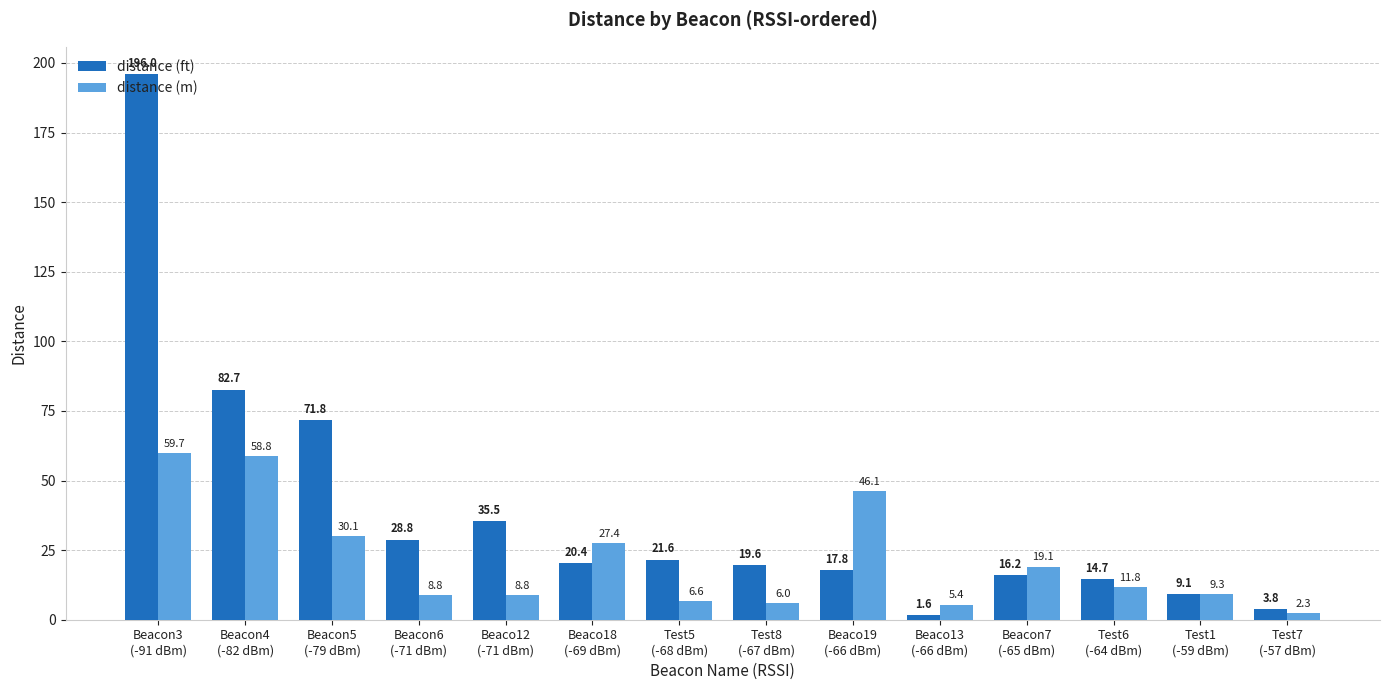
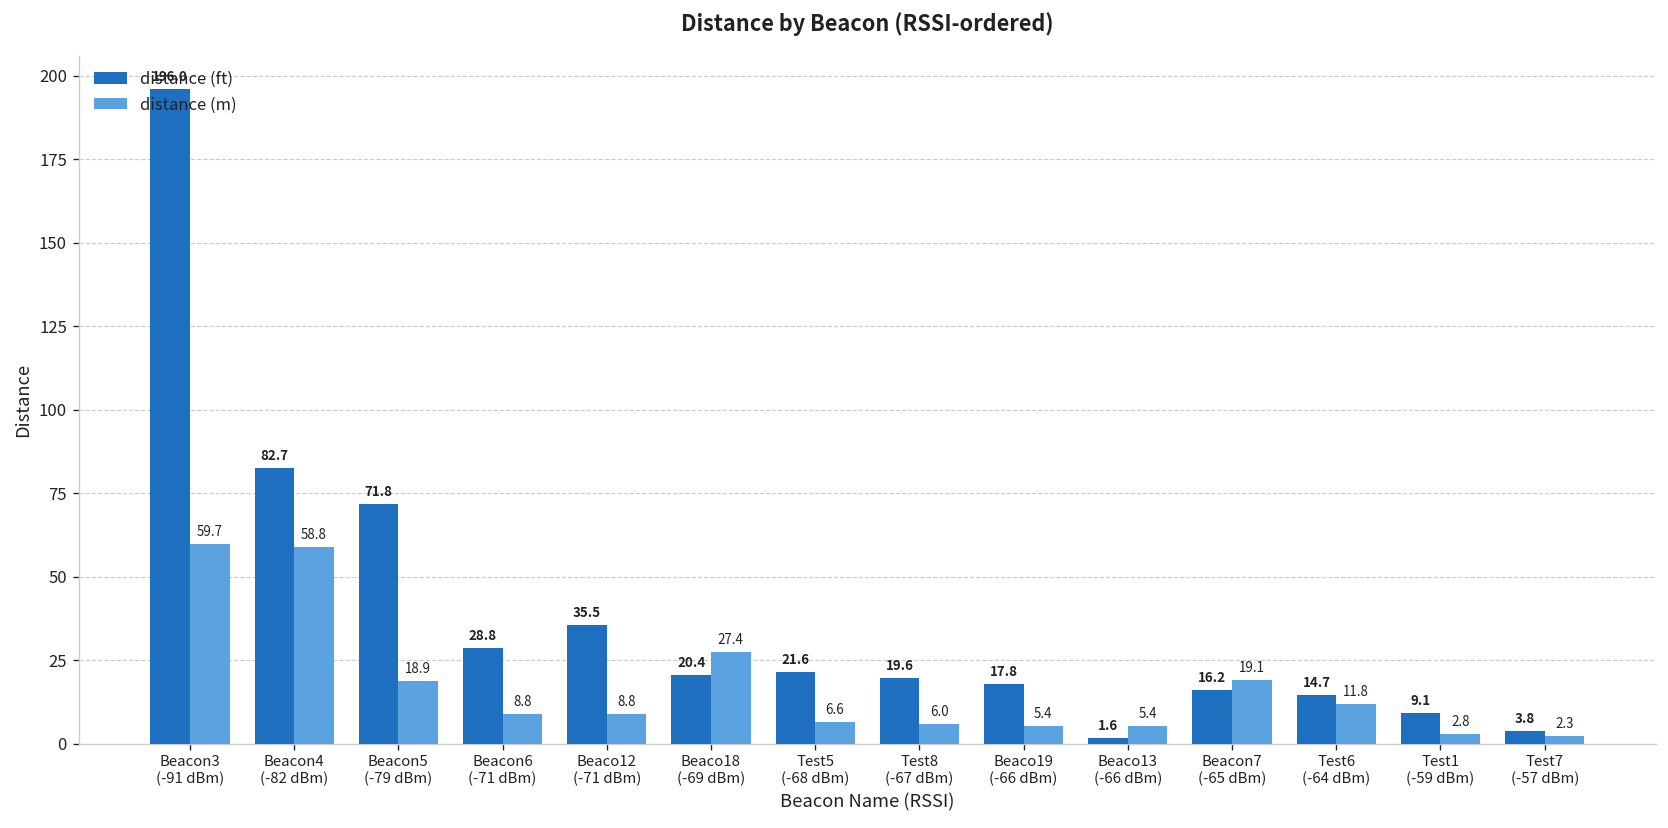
distance (m), Beacon5 (-79 dBm): 30.1 -> 18.9
distance (m), Beaco19 (-66 dBm): 46.1 -> 5.4
distance (m), Test1 (-59 dBm): 9.3 -> 2.8
